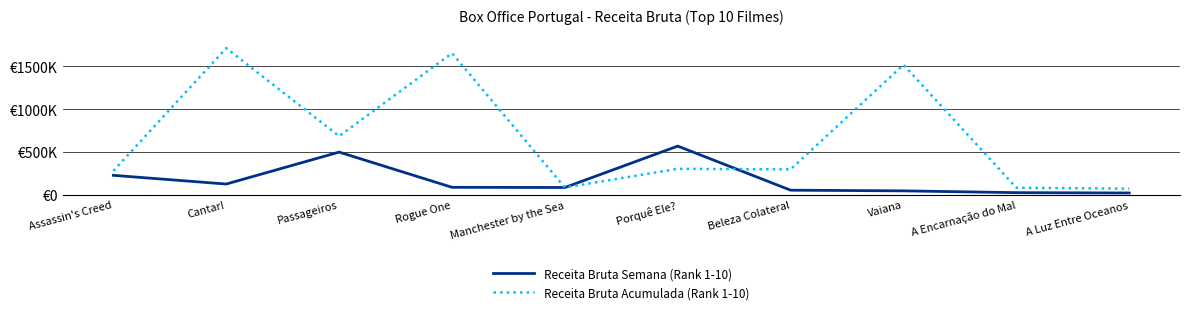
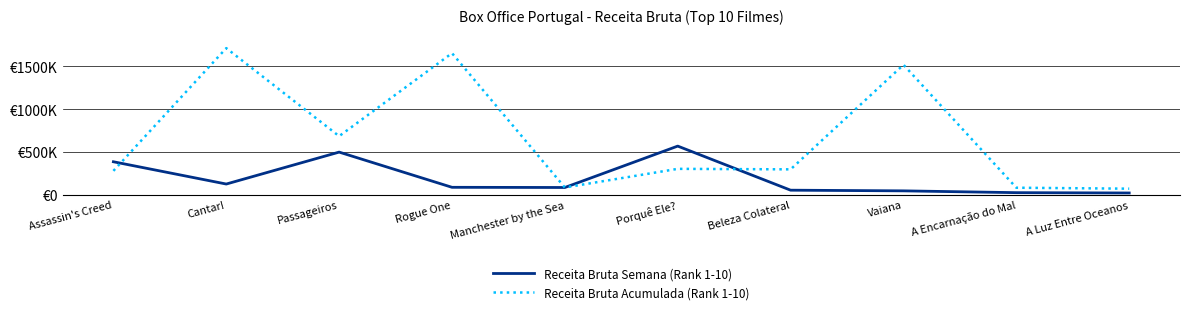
Receita Bruta Semana (Rank 1-10), Assassin's Creed: €200000 -> €400000
